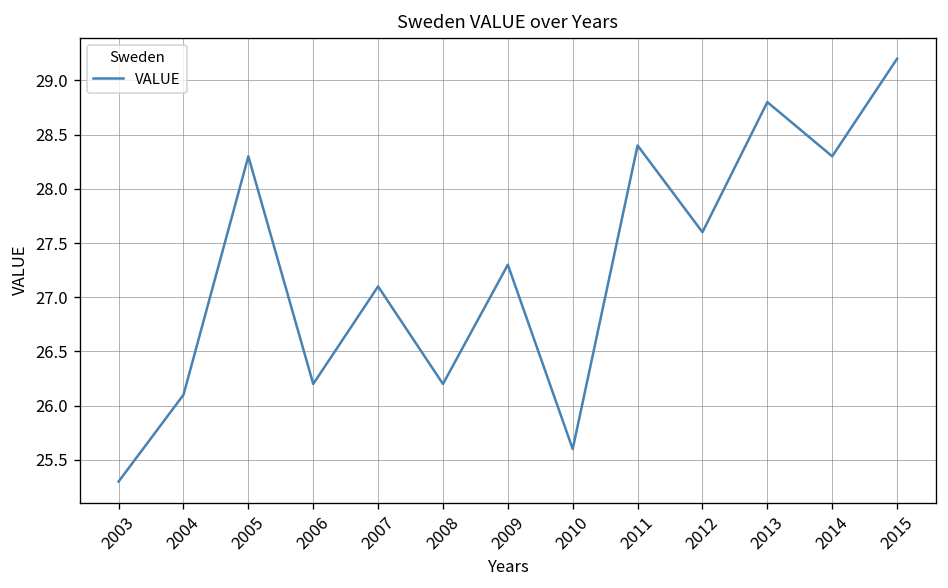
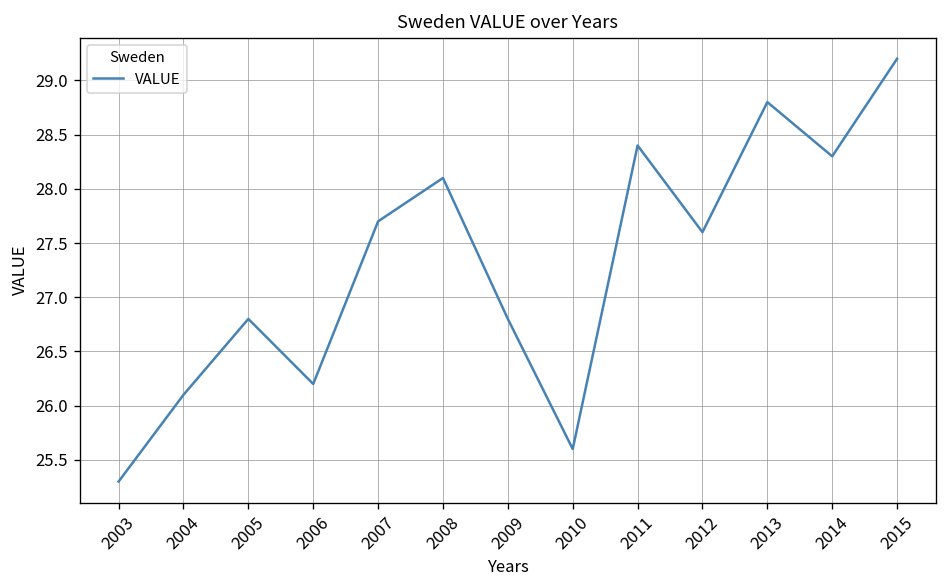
2005: 28.3 -> 26.8
2007: 27.1 -> 27.7
2008: 26.2 -> 28.1
2009: 27.3 -> 26.8
